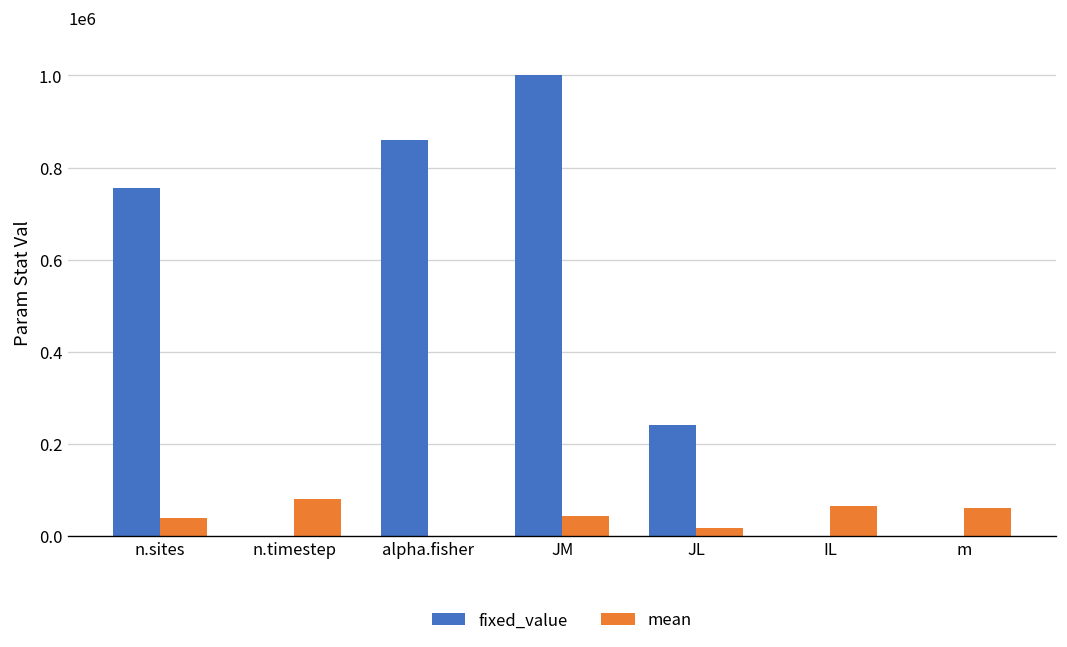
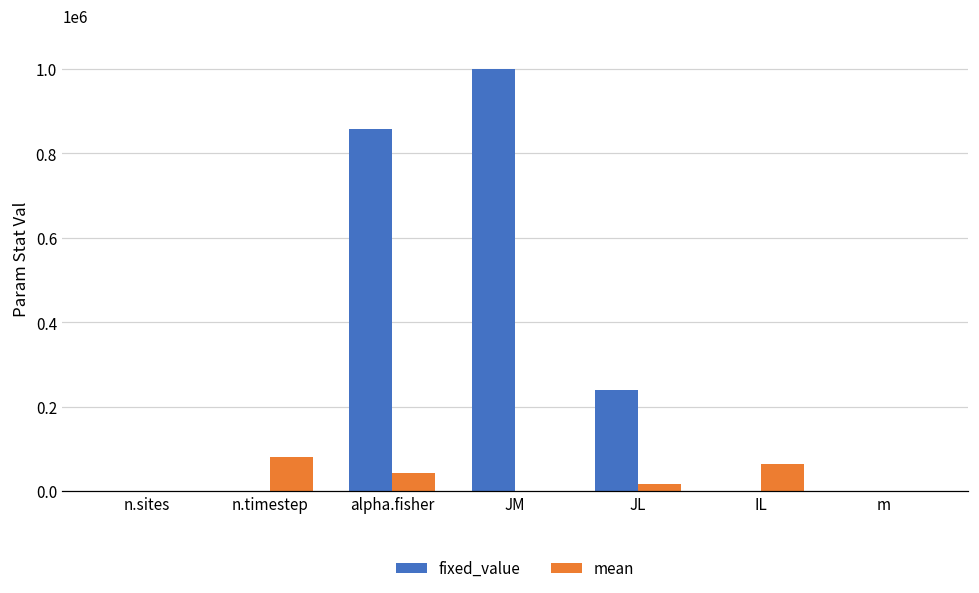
fixed_value, n.sites: 760000 -> 0
mean, n.sites: 40000 -> 0
mean, alpha.fisher: 0 -> 40000
mean, JM: 40000 -> 0
mean, m: 60000 -> 0
